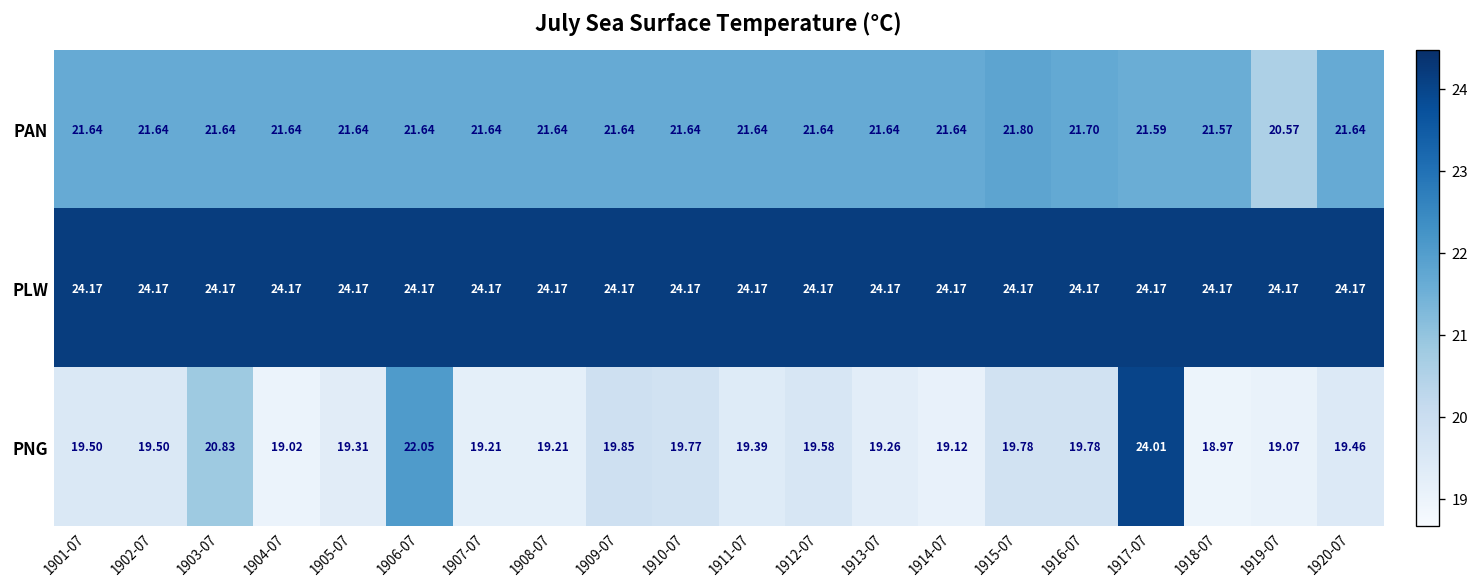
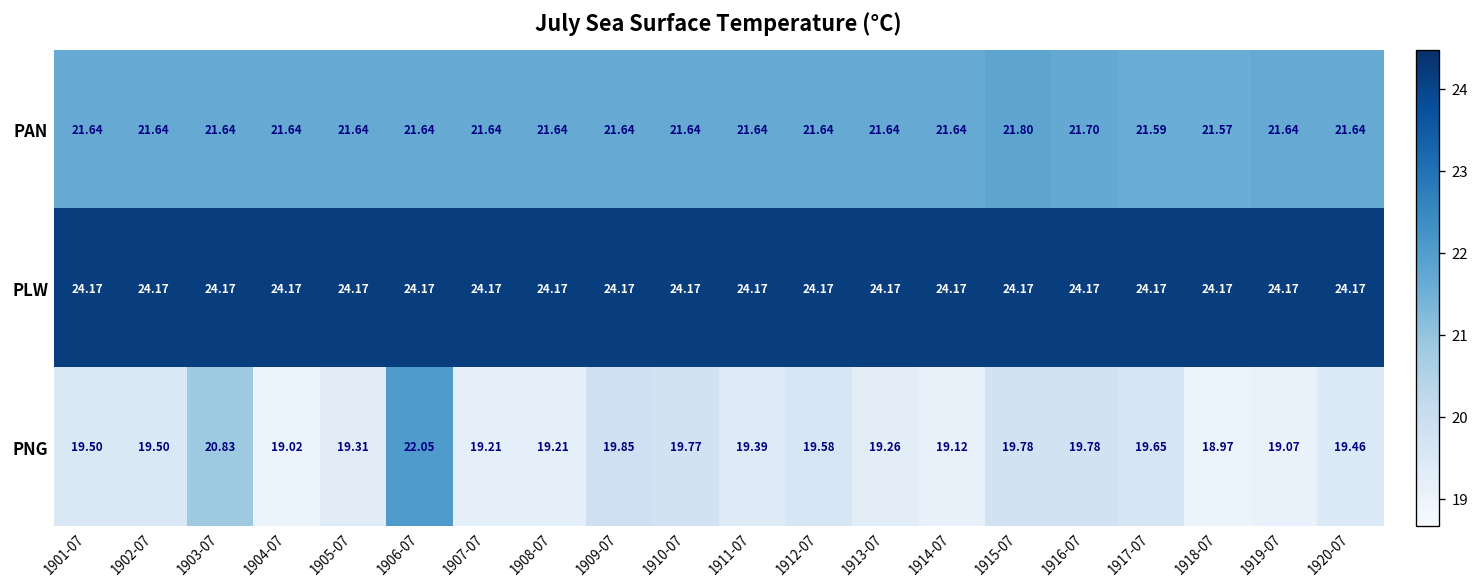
PAN, 1919-07: 20.57 -> 21.64
PNG, 1917-07: 24.01 -> 19.65
